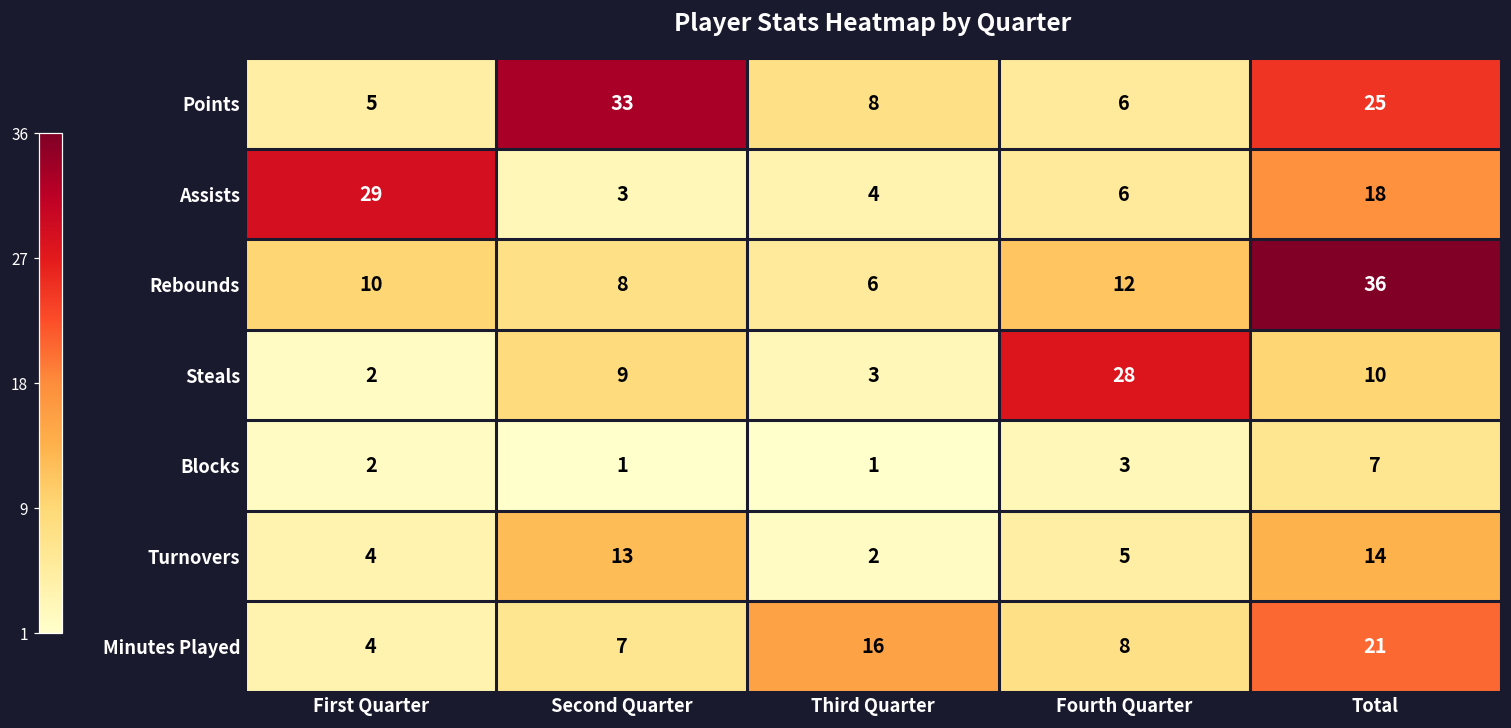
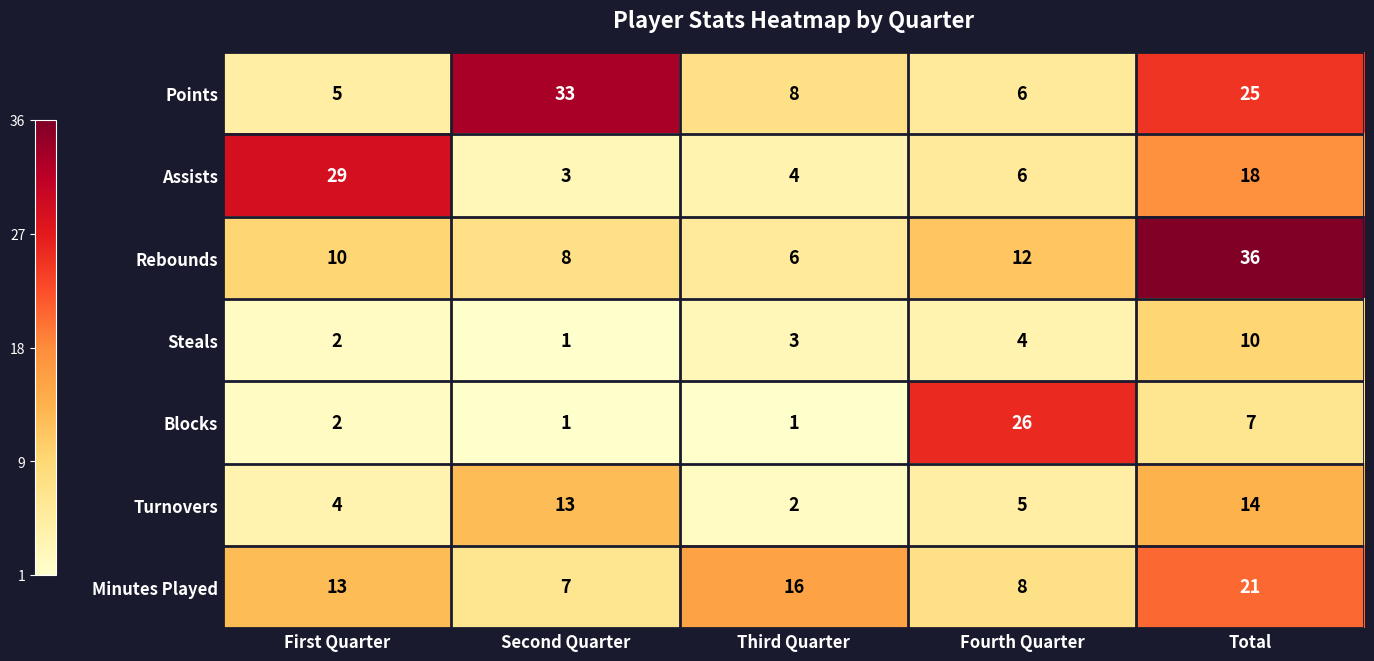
Steals, Second Quarter: 9 -> 1
Steals, Fourth Quarter: 28 -> 4
Blocks, Fourth Quarter: 3 -> 26
Minutes Played, First Quarter: 4 -> 13
